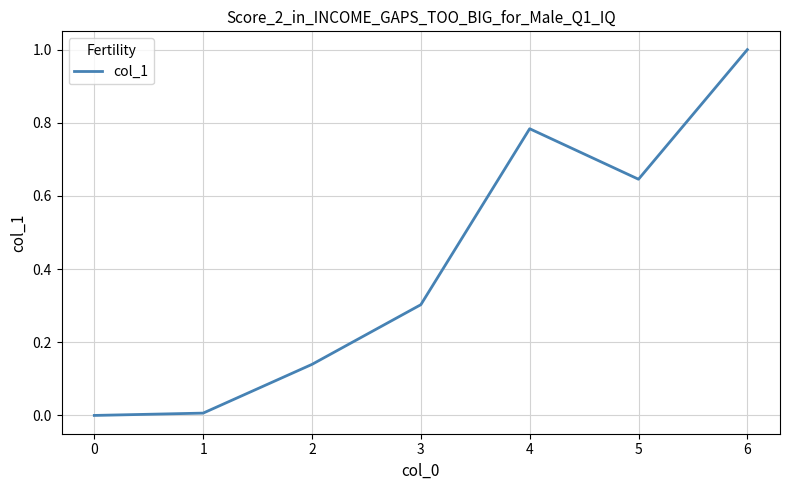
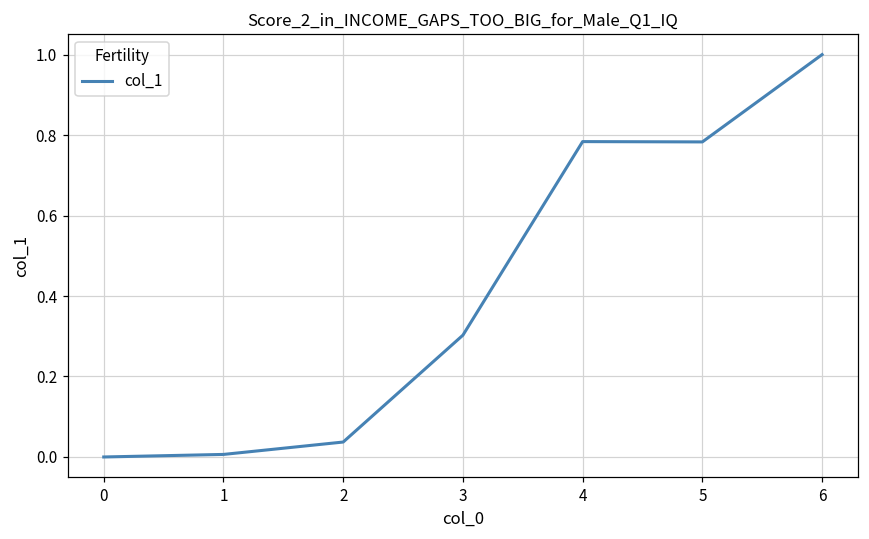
2: 0.14 -> 0.04
5: 0.65 -> 0.78
